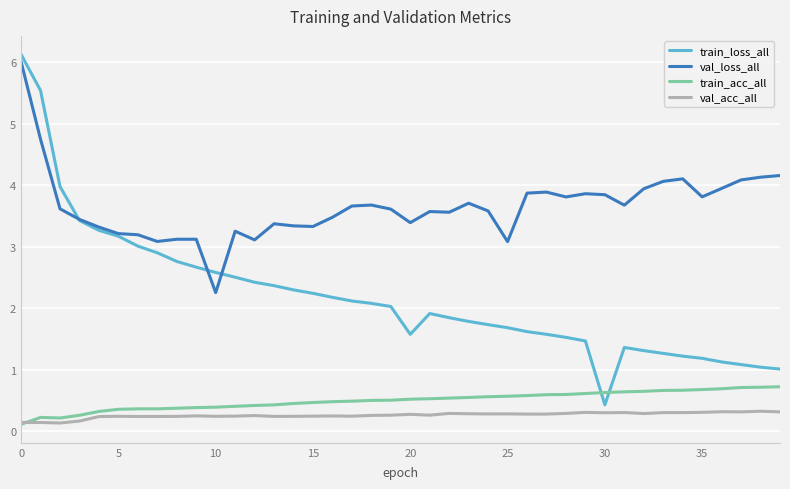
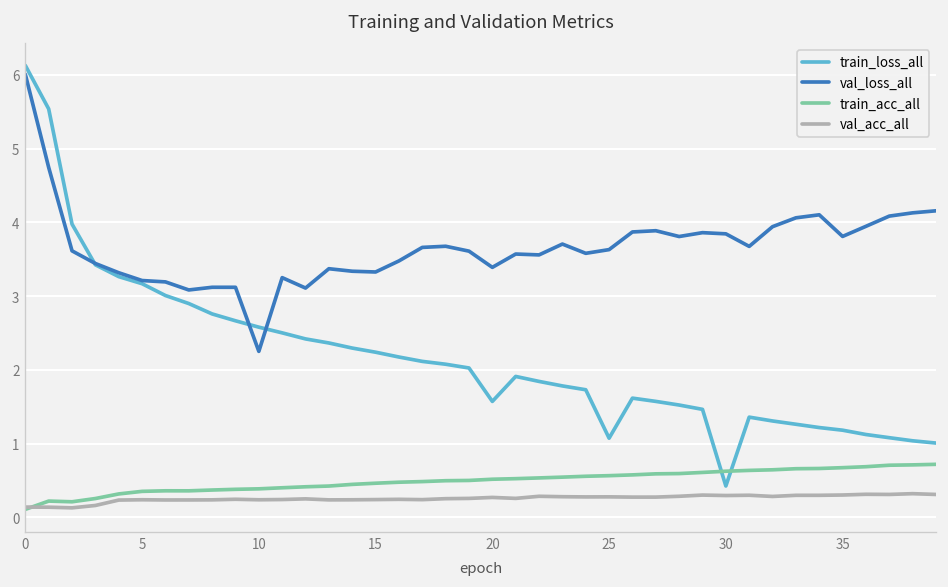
train_loss_all, 25: 1.7 -> 1.1
val_loss_all, 25: 3.1 -> 3.6
